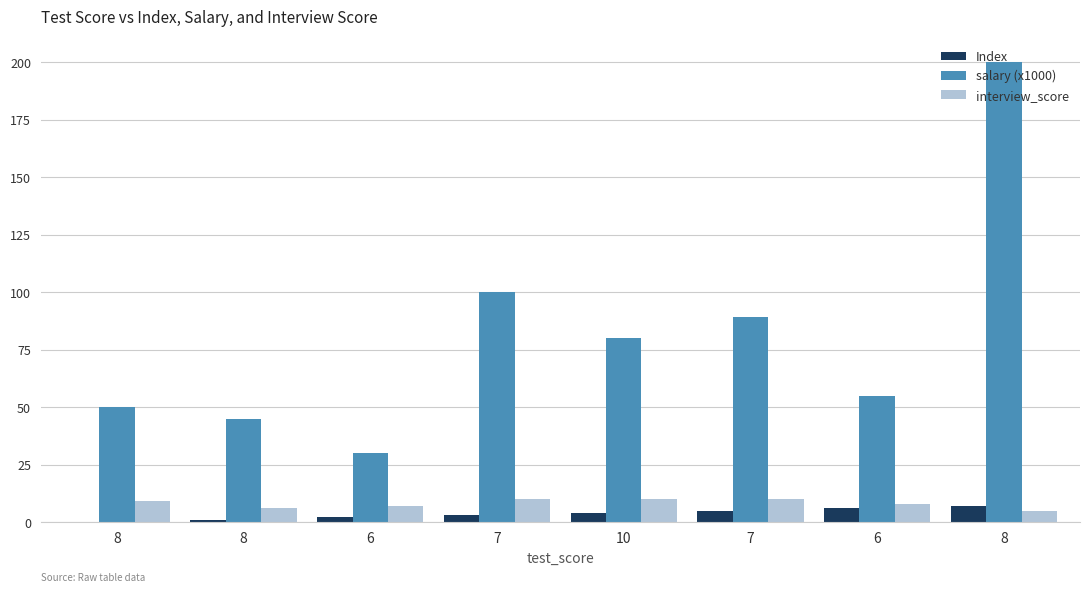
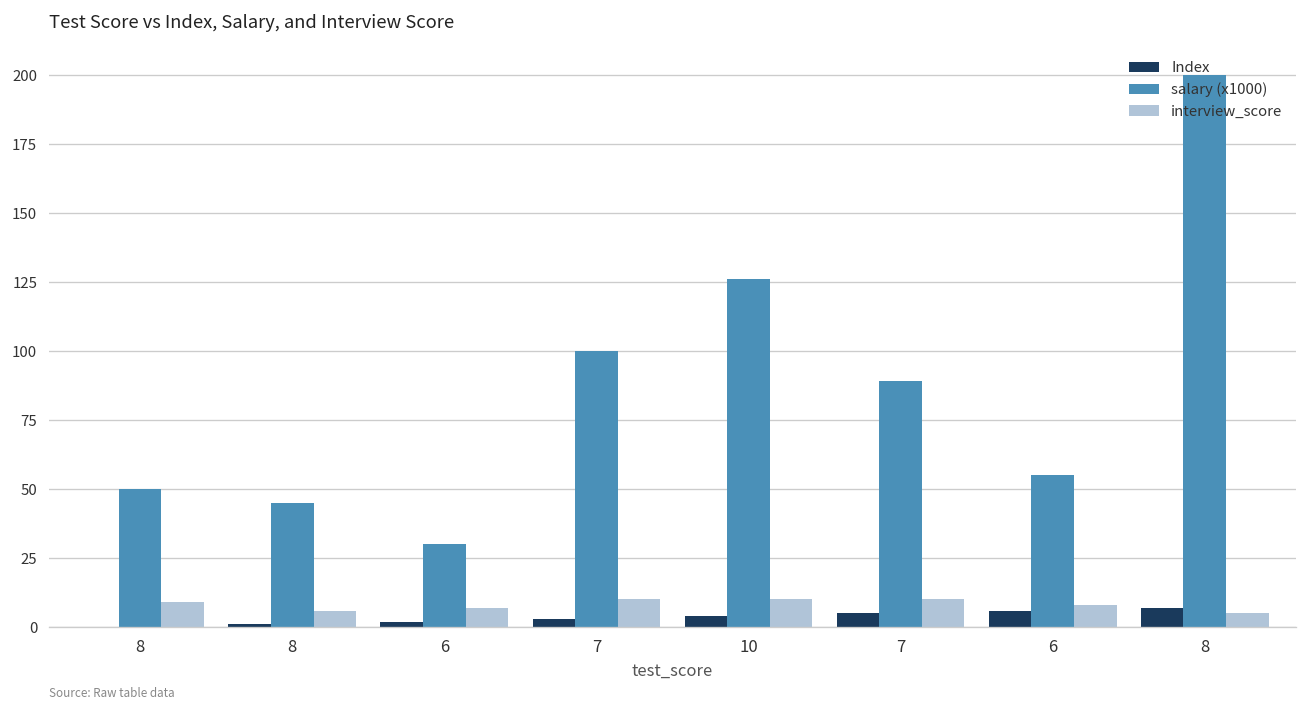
salary (x1000), 10: 80 -> 126
